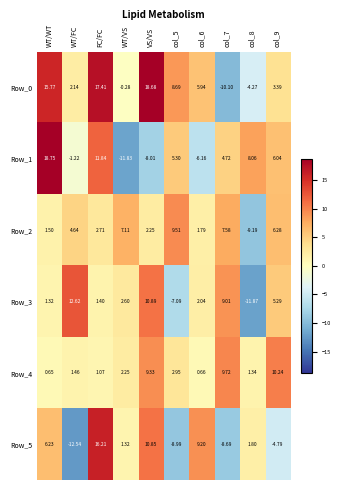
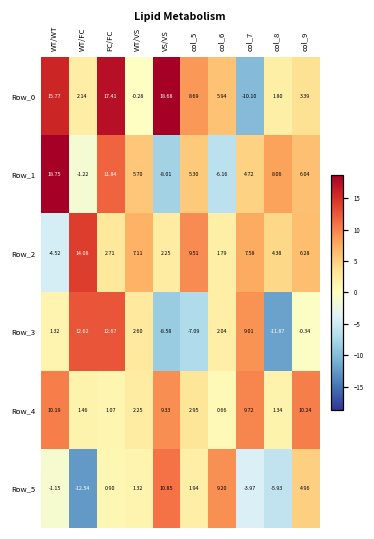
Row_0, col_8: -4.27 -> 1.80
Row_1, WT/VS: -11.83 -> 5.70
Row_2, WT/WT: 1.50 -> -4.52
Row_2, WT/FC: 4.64 -> 14.08
Row_2, col_8: -9.19 -> 4.38
Row_3, FC/FC: 1.40 -> 12.67
Row_3, VS/VS: 10.89 -> -8.58
Row_3, col_9: 5.29 -> -0.34
Row_4, WT/WT: 0.65 -> 10.19
Row_5, WT/WT: 6.23 -> -1.15
Row_5, FC/FC: 16.21 -> 0.90
Row_5, col_5: -8.99 -> 1.94
Row_5, col_7: -8.69 -> -3.97
Row_5, col_8: 1.80 -> -5.93
Row_5, col_9: -4.79 -> 4.96
